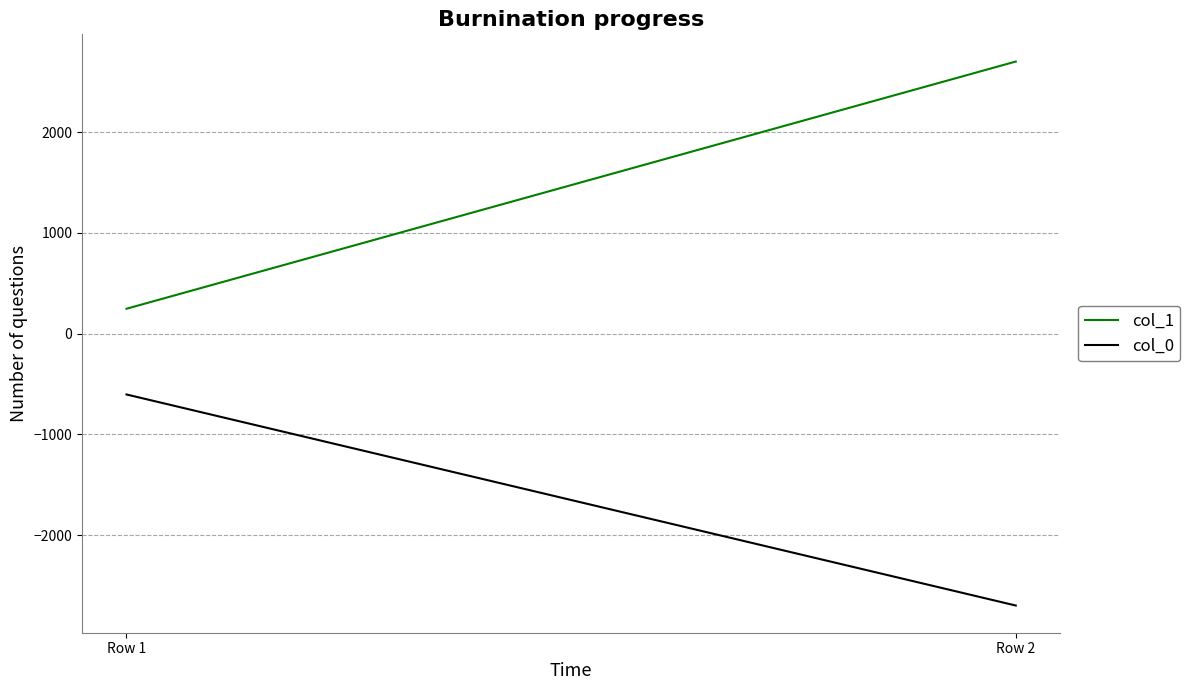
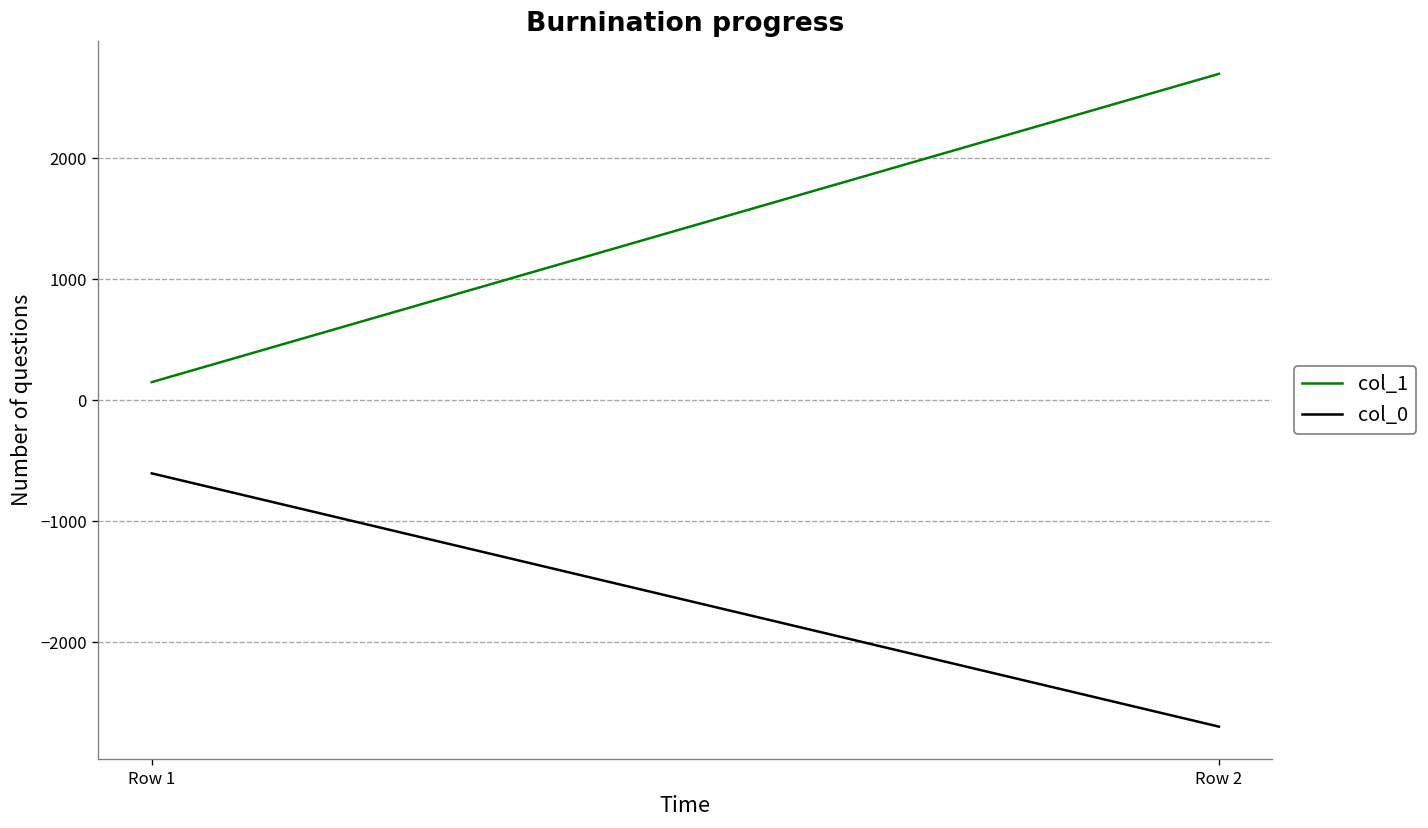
col_1, Row 1: 250 -> 150
